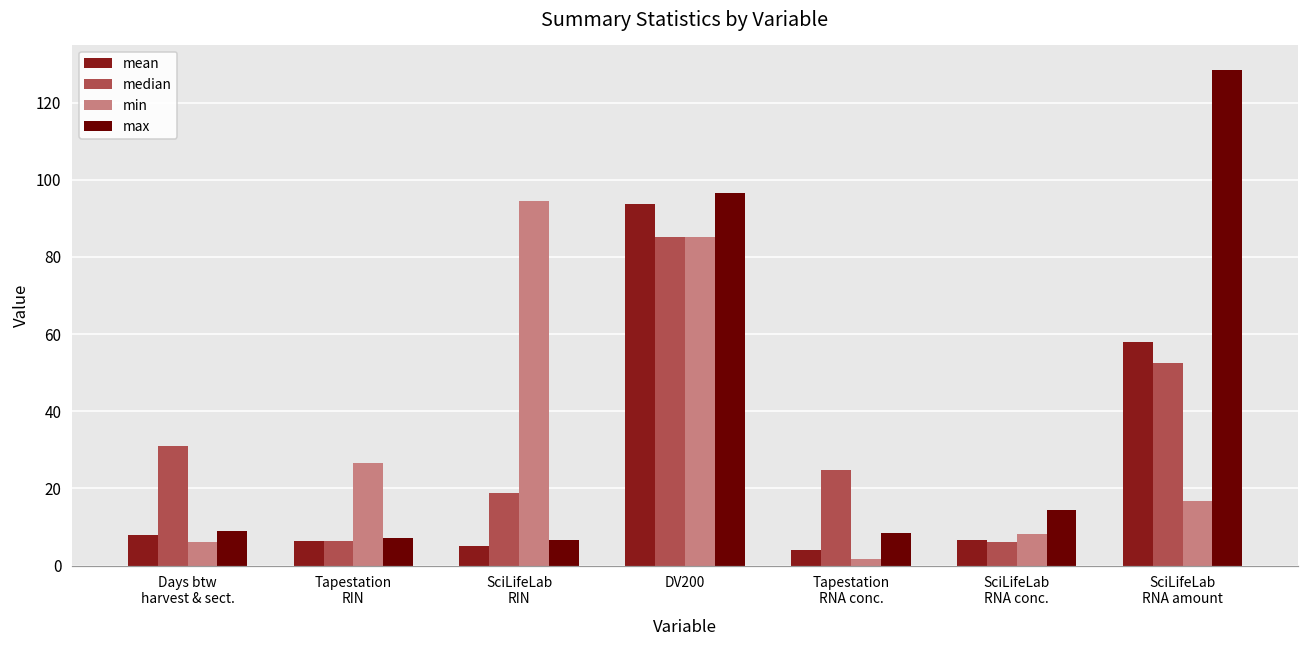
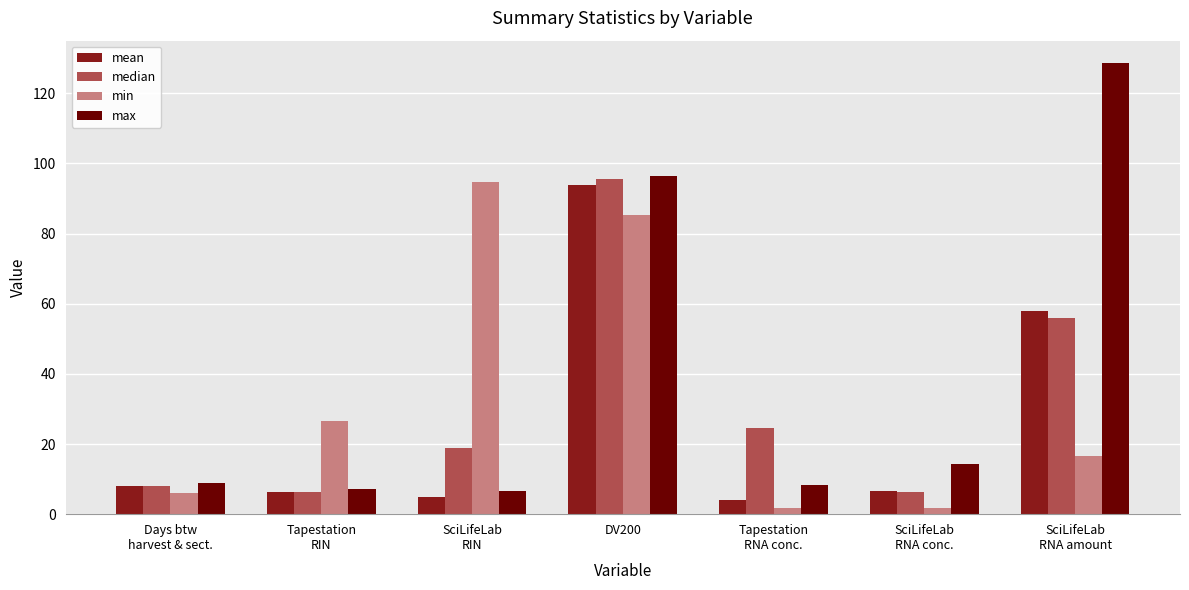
median, Days btw harvest & sect.: 31 -> 8
median, DV200: 85 -> 95
min, SciLifeLab RNA conc.: 8 -> 2
median, SciLifeLab RNA amount: 53 -> 56
